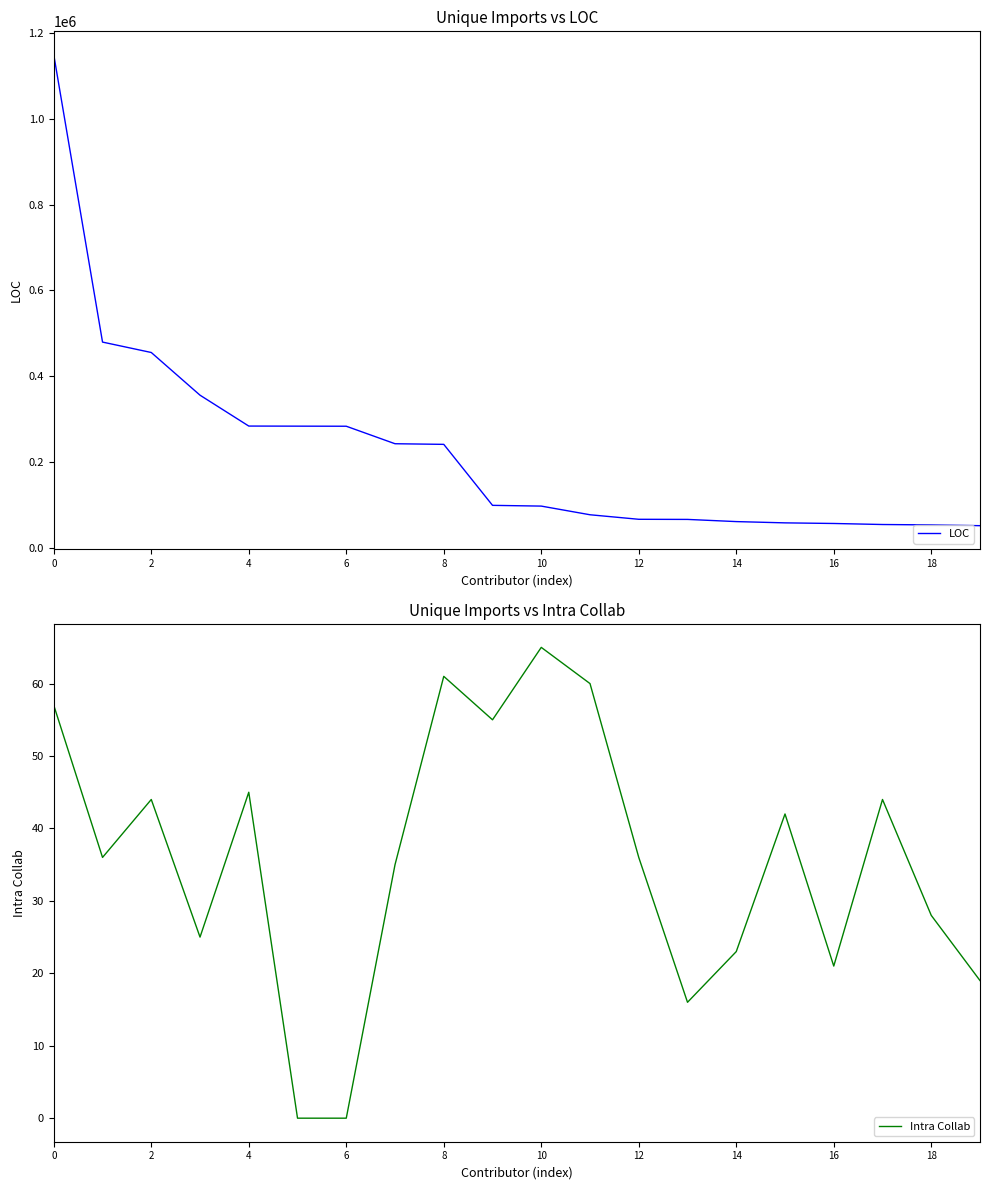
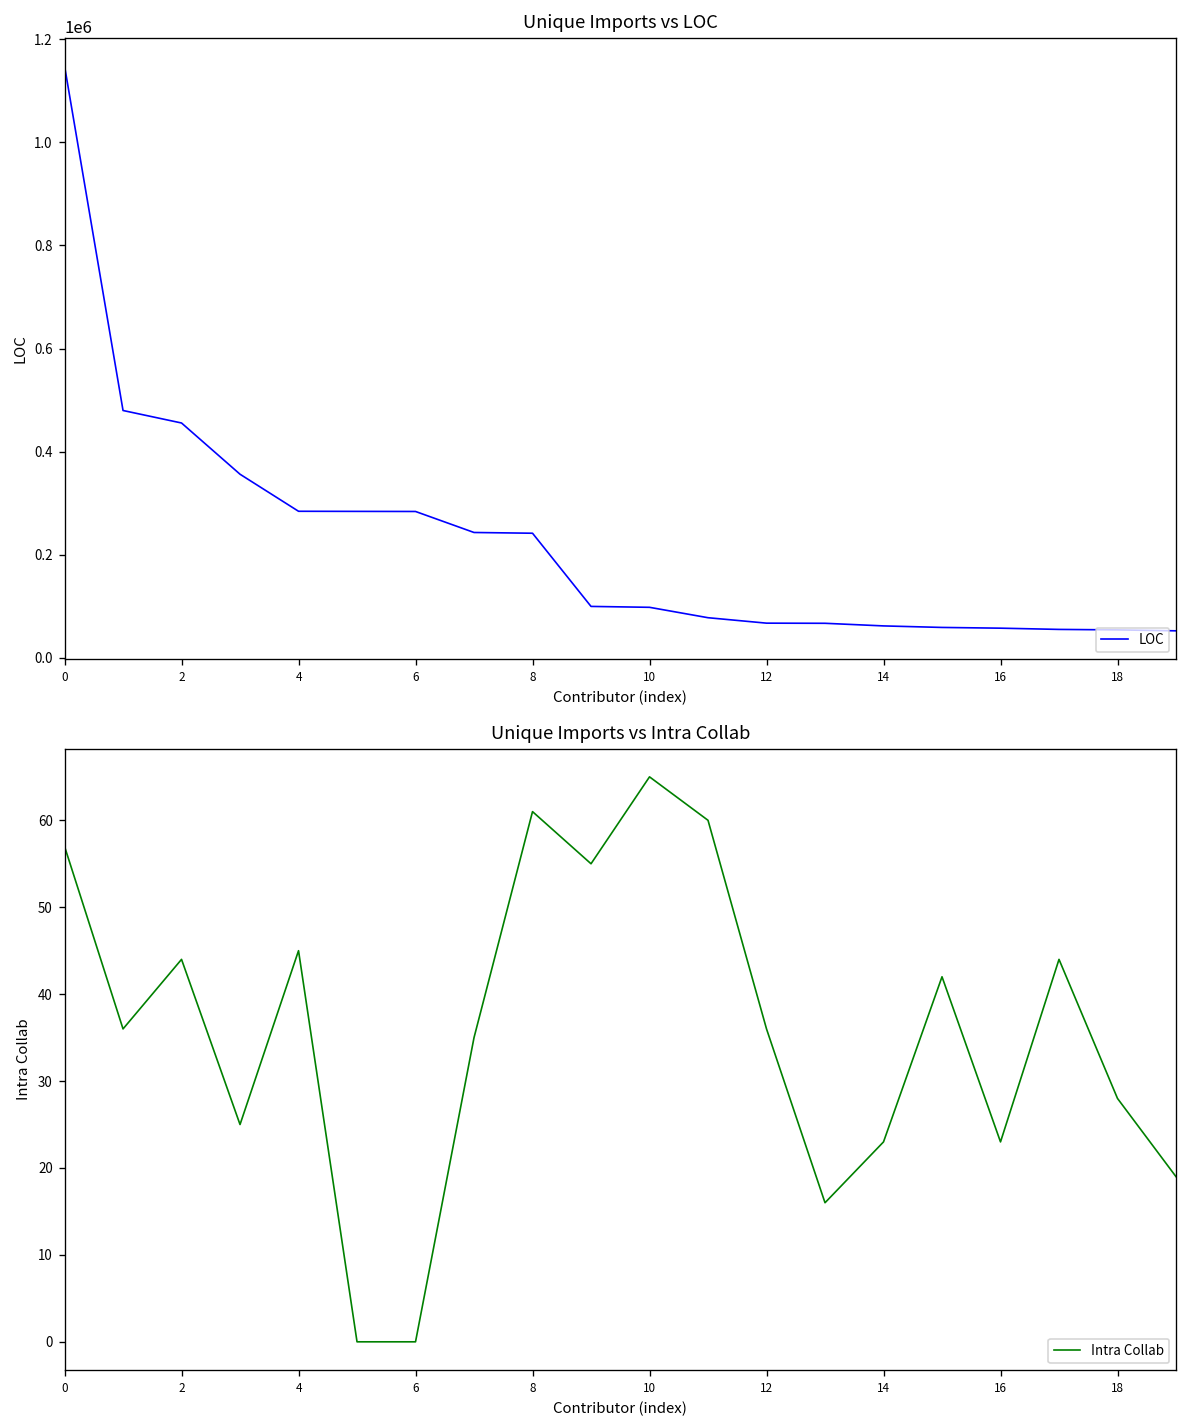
Unique Imports vs Intra Collab, 16: 21 -> 23
